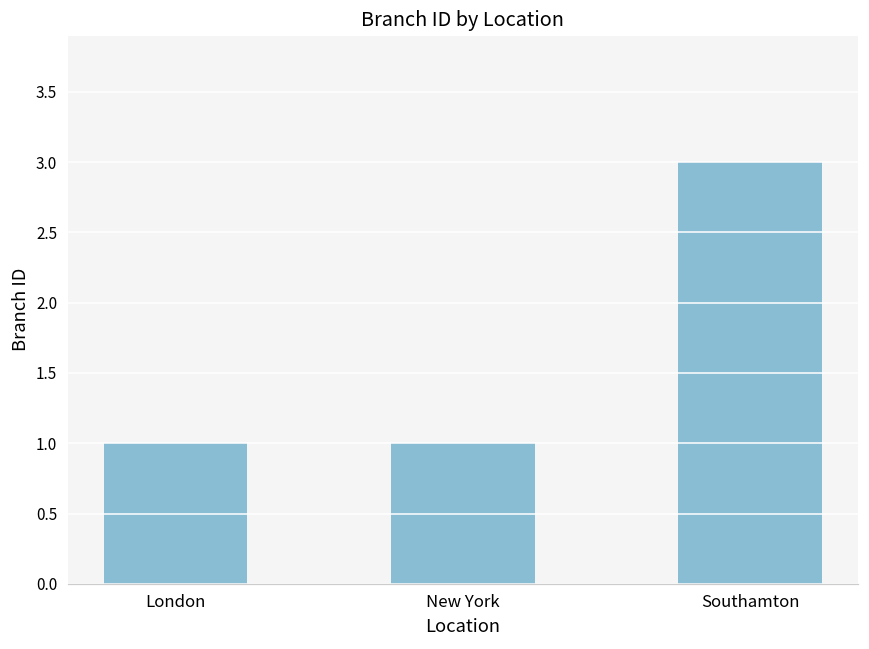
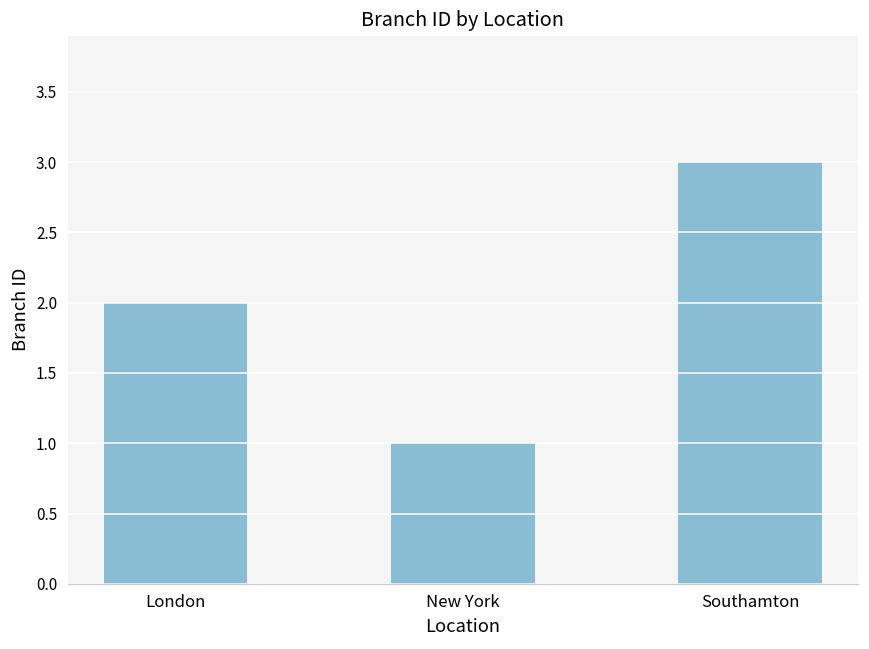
London: 1 -> 2
